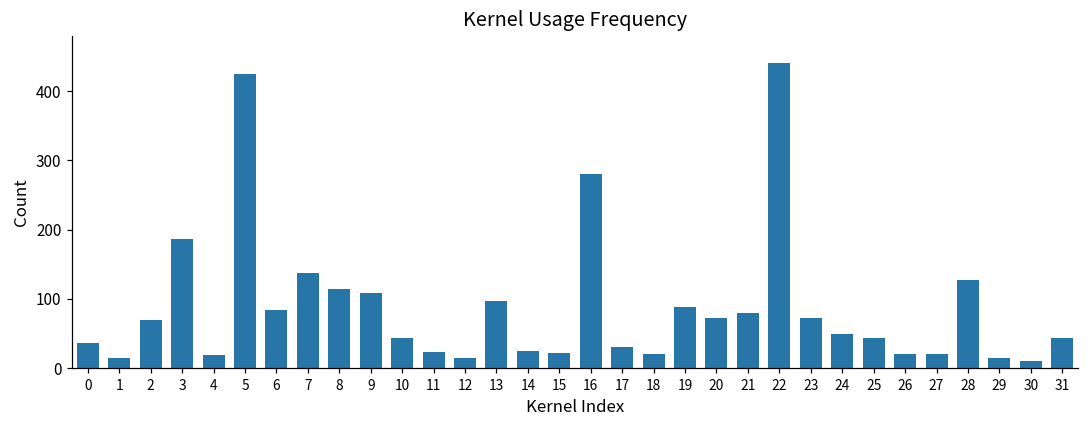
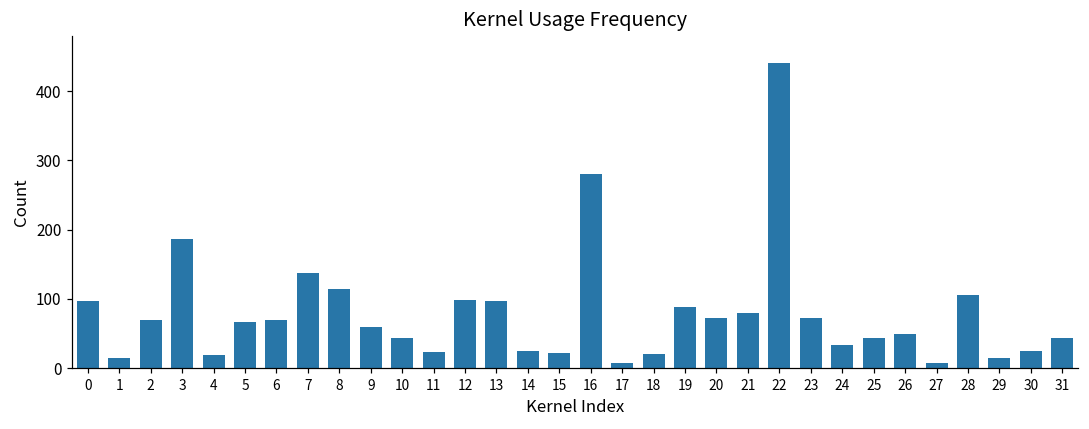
0: 40 -> 100
5: 420 -> 70
6: 80 -> 70
9: 110 -> 60
12: 20 -> 100
17: 30 -> 10
24: 50 -> 30
26: 20 -> 50
27: 20 -> 10
28: 130 -> 110
30: 10 -> 30
